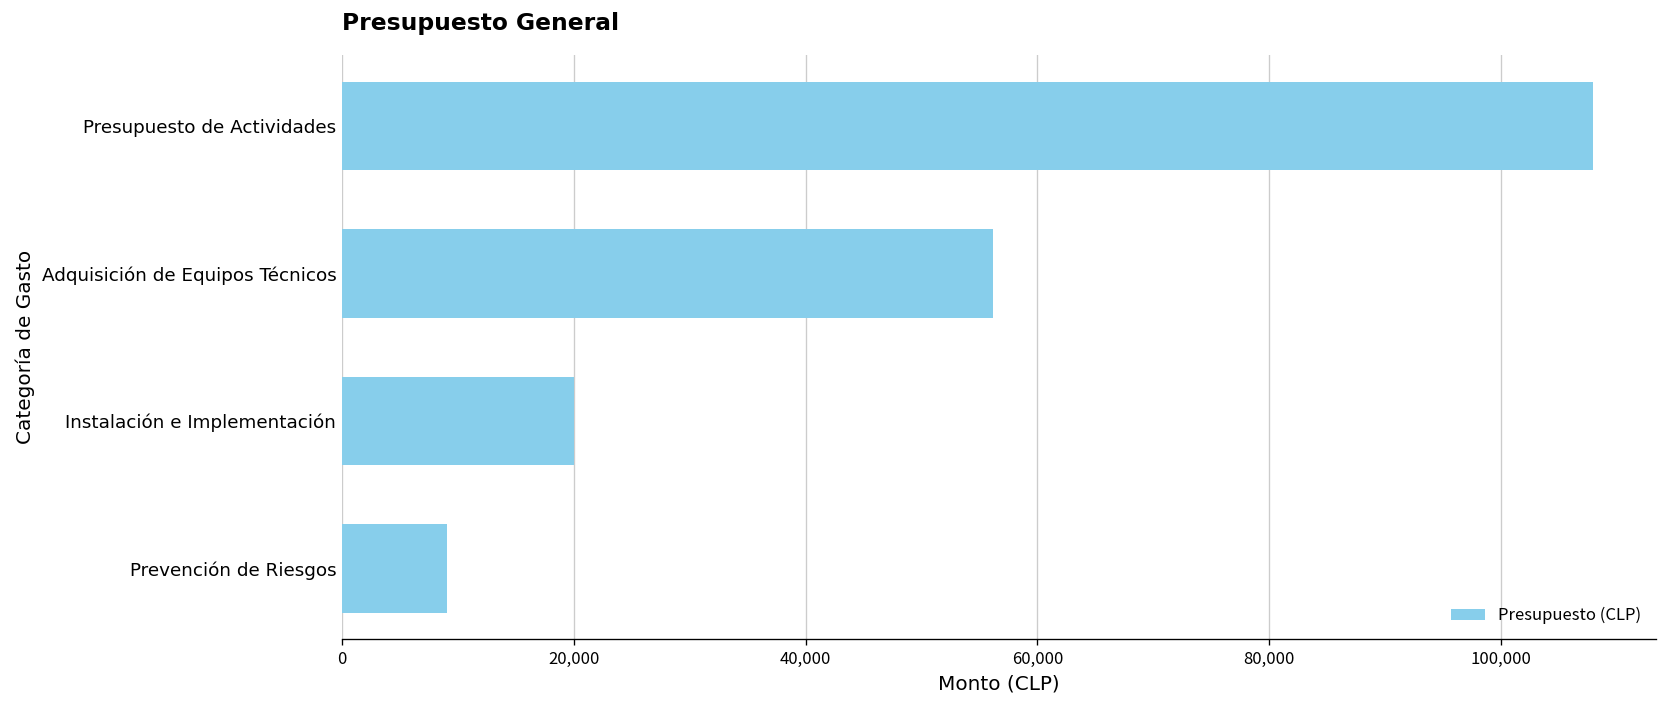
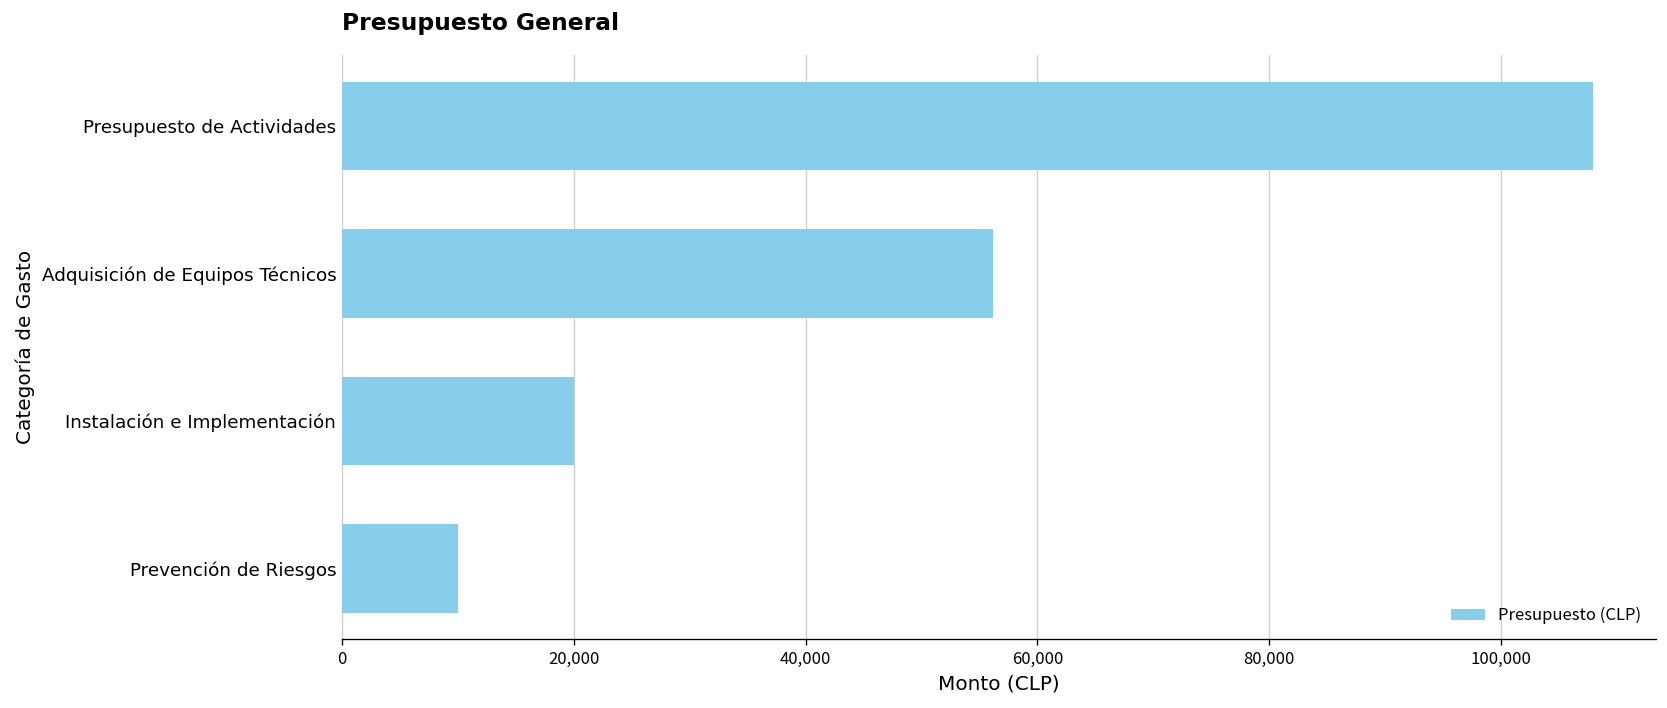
Prevención de Riesgos: 9,000 -> 10,000
